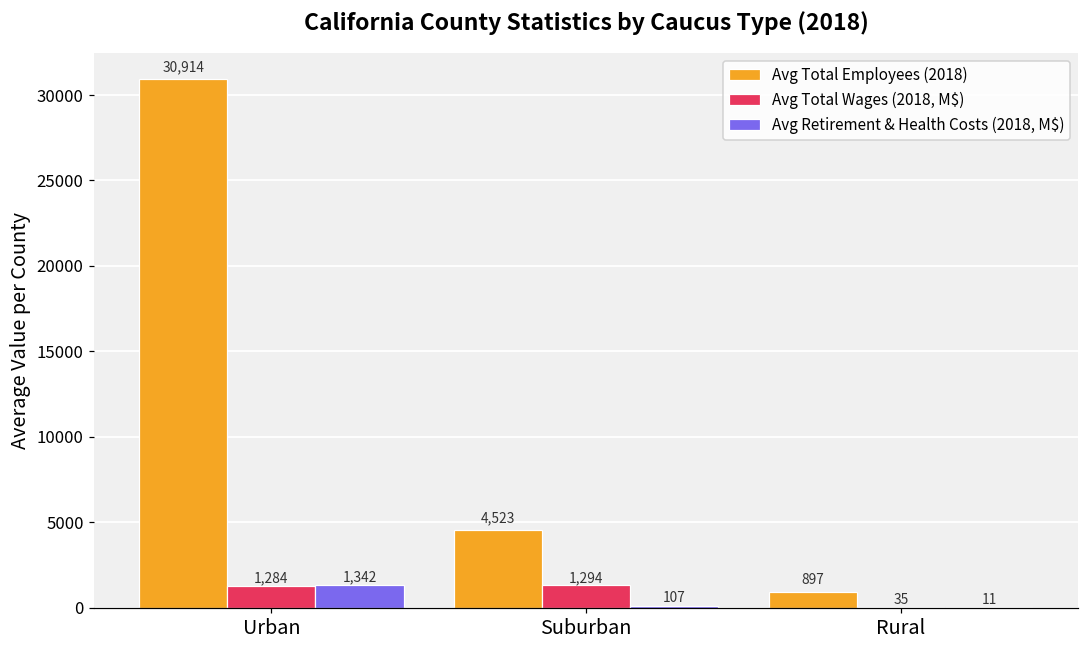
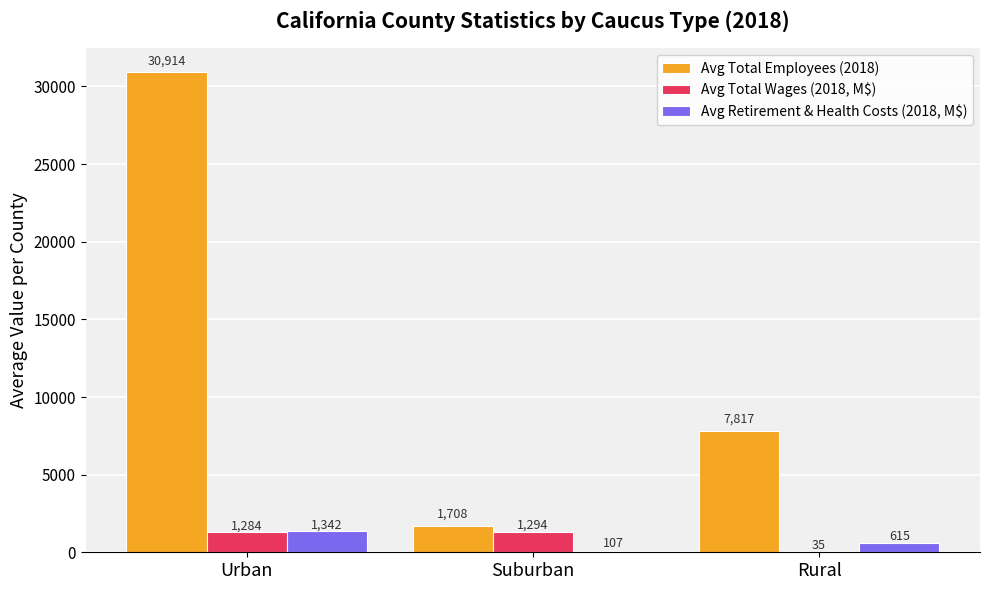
Avg Total Employees (2018), Suburban: 4,523 -> 1,708
Avg Total Employees (2018), Rural: 897 -> 7,817
Avg Retirement & Health Costs (2018, M$), Rural: 11 -> 615
